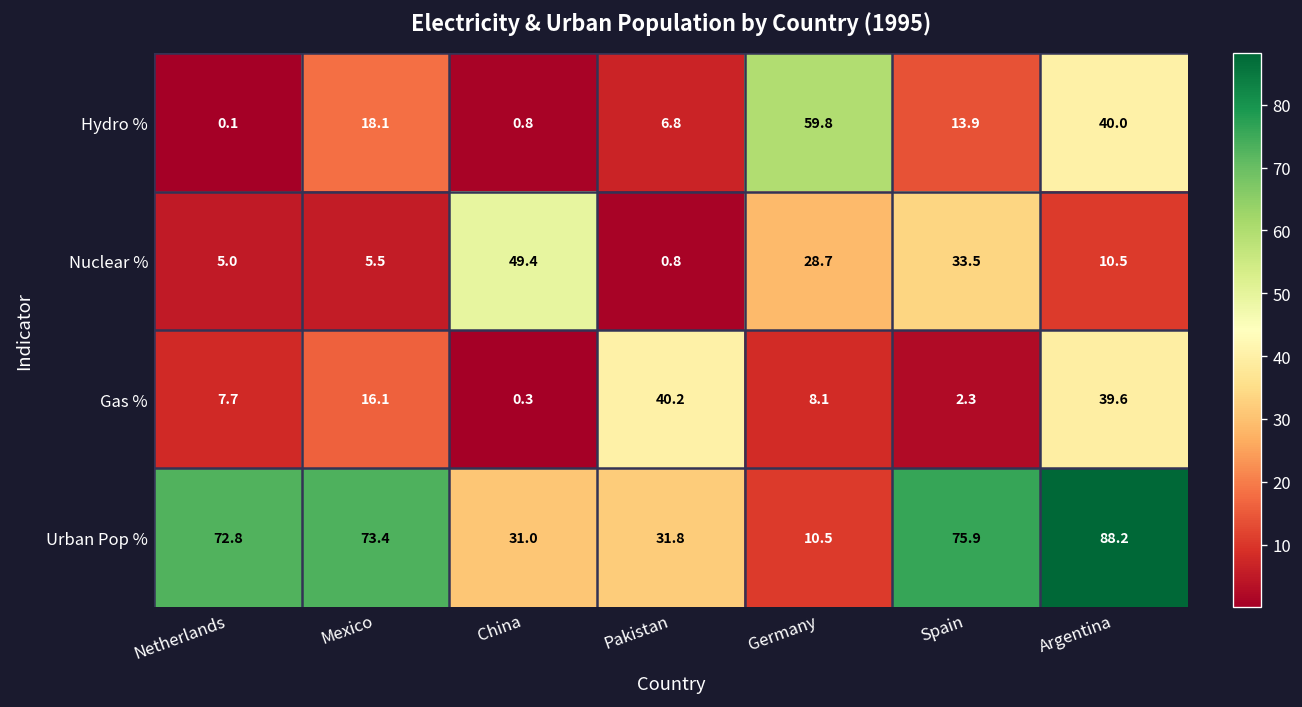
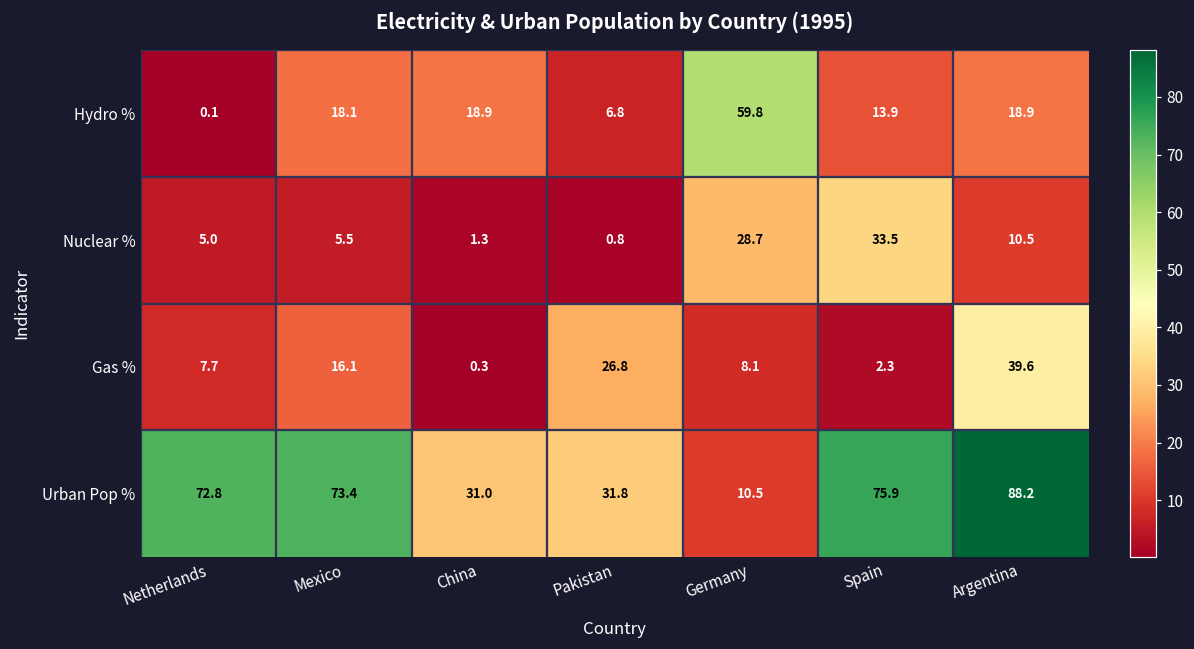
Hydro %, China: 0.8 -> 18.9
Hydro %, Argentina: 40.0 -> 18.9
Nuclear %, China: 49.4 -> 1.3
Gas %, Pakistan: 40.2 -> 26.8
